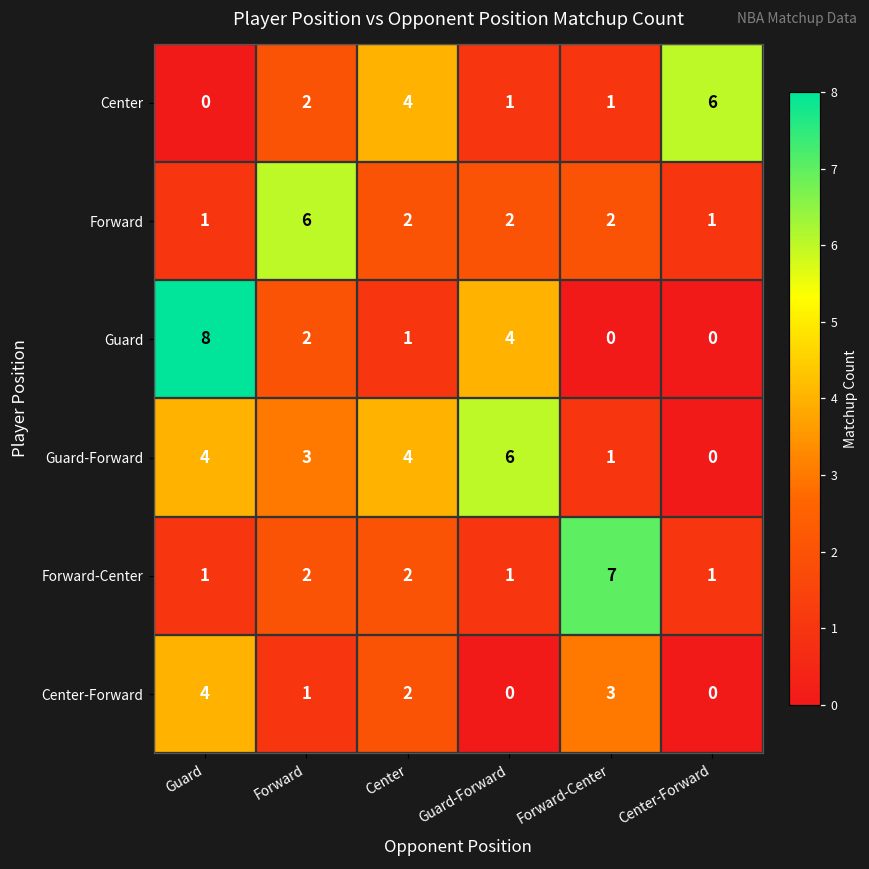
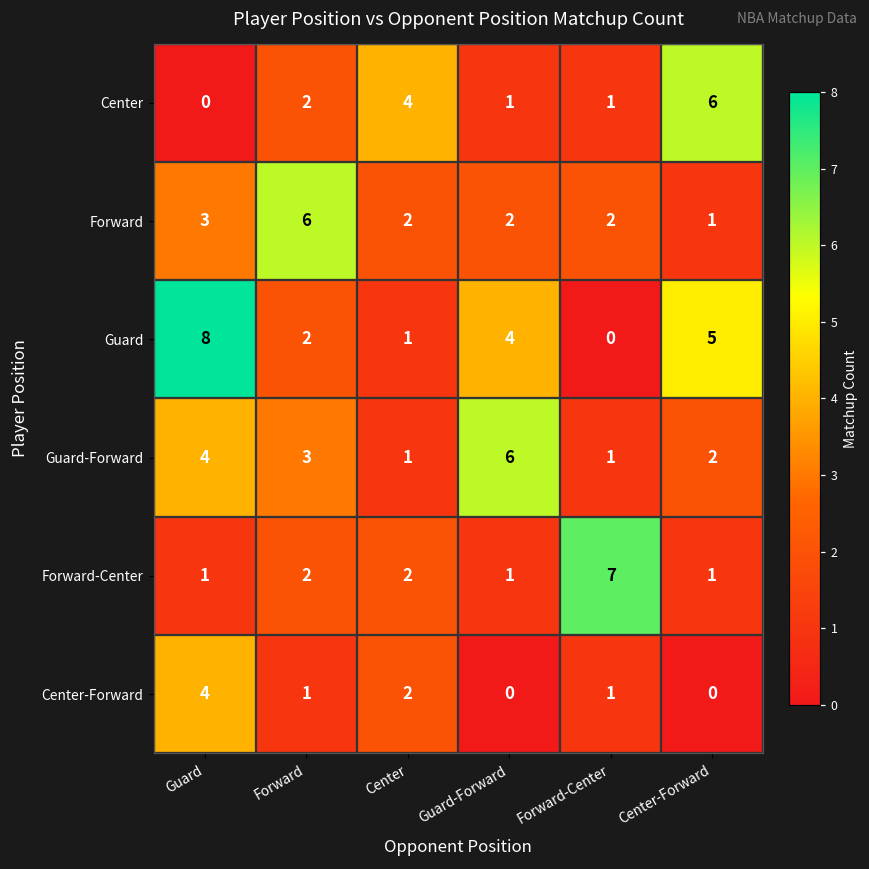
Forward, Guard: 1 -> 3
Guard, Center-Forward: 0 -> 5
Guard-Forward, Center: 4 -> 1
Guard-Forward, Center-Forward: 0 -> 2
Center-Forward, Forward-Center: 3 -> 1
